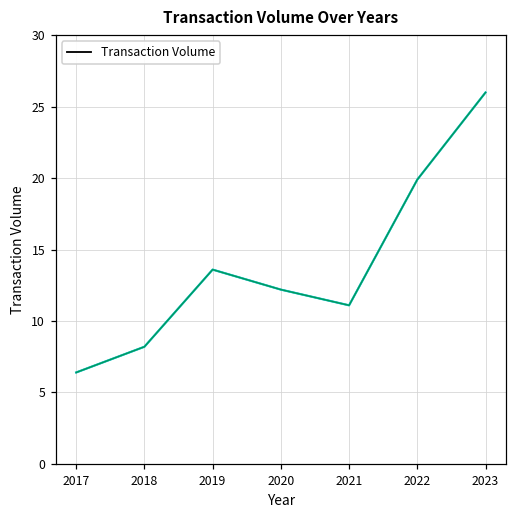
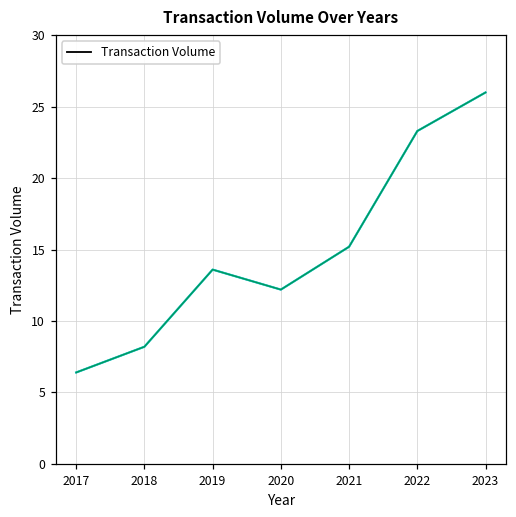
2021: 11.1 -> 15.2
2022: 19.9 -> 23.3
